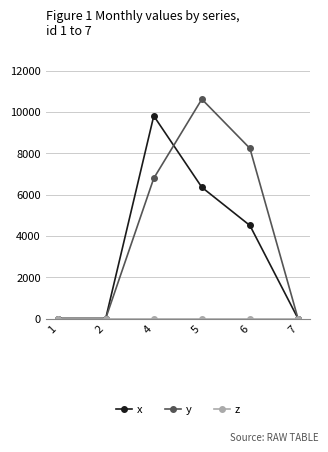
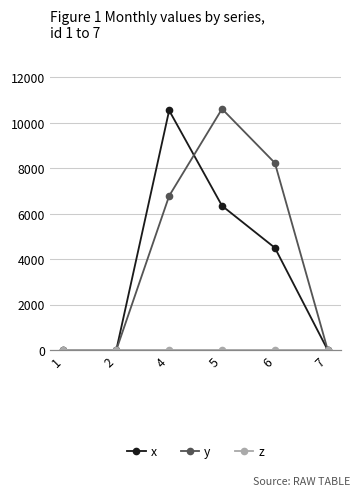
x, 4: 9800 -> 10500
